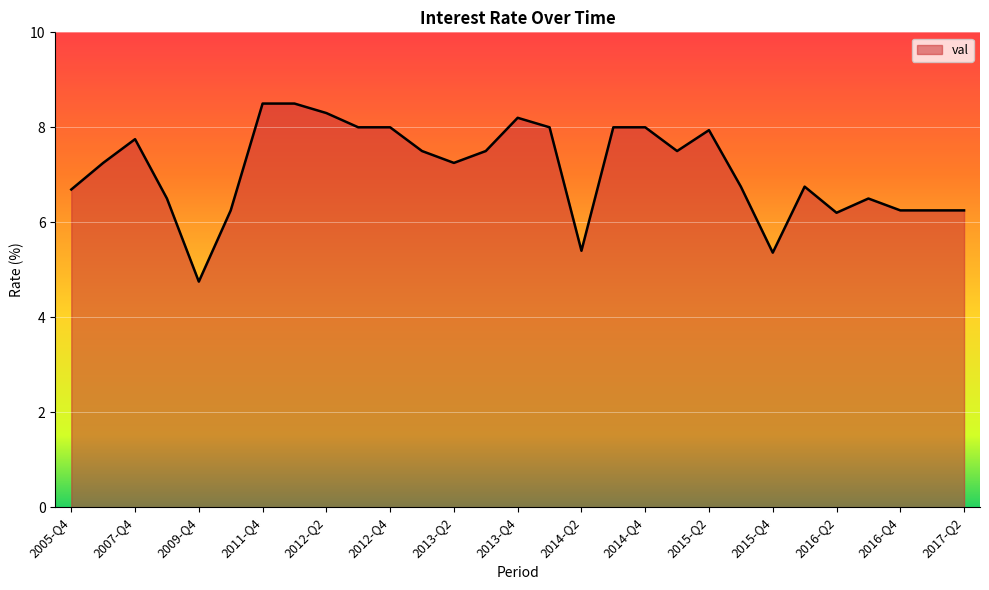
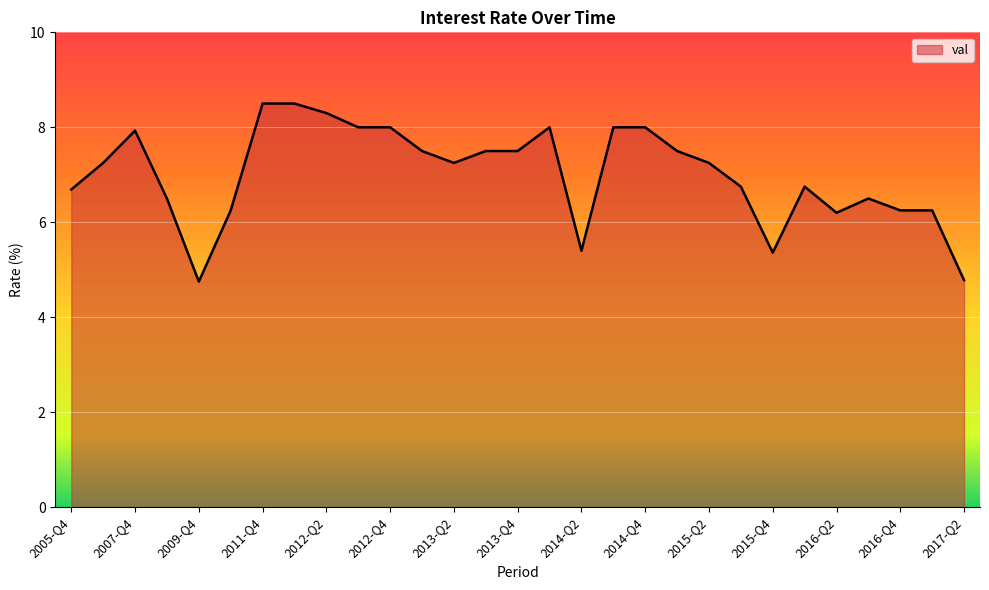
2007-Q4: 7.8 -> 7.9
2013-Q4: 8.2 -> 7.5
2015-Q2: 7.9 -> 7.3
2017-Q2: 6.3 -> 4.8
